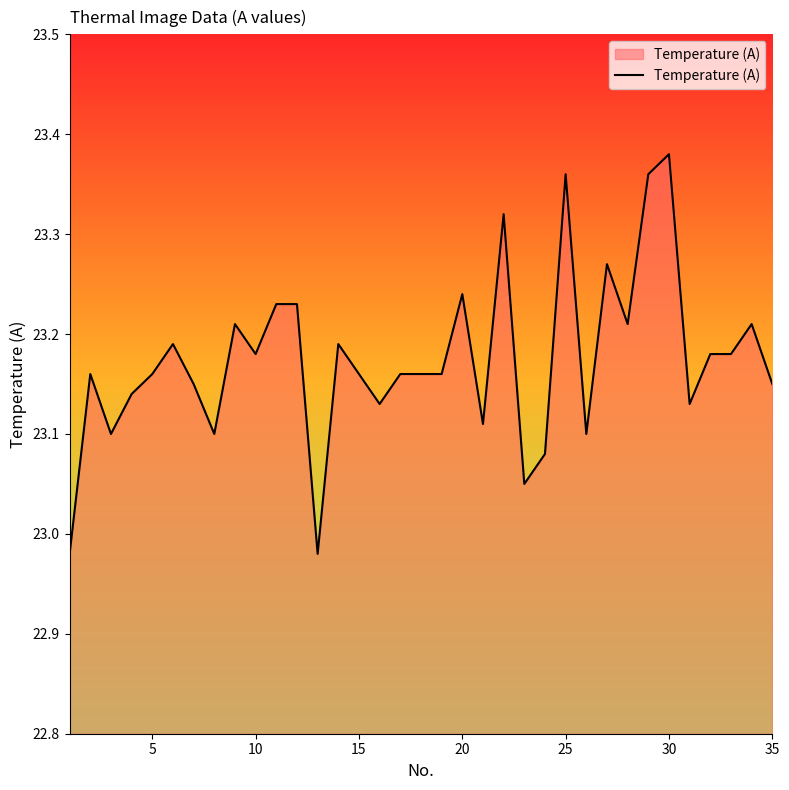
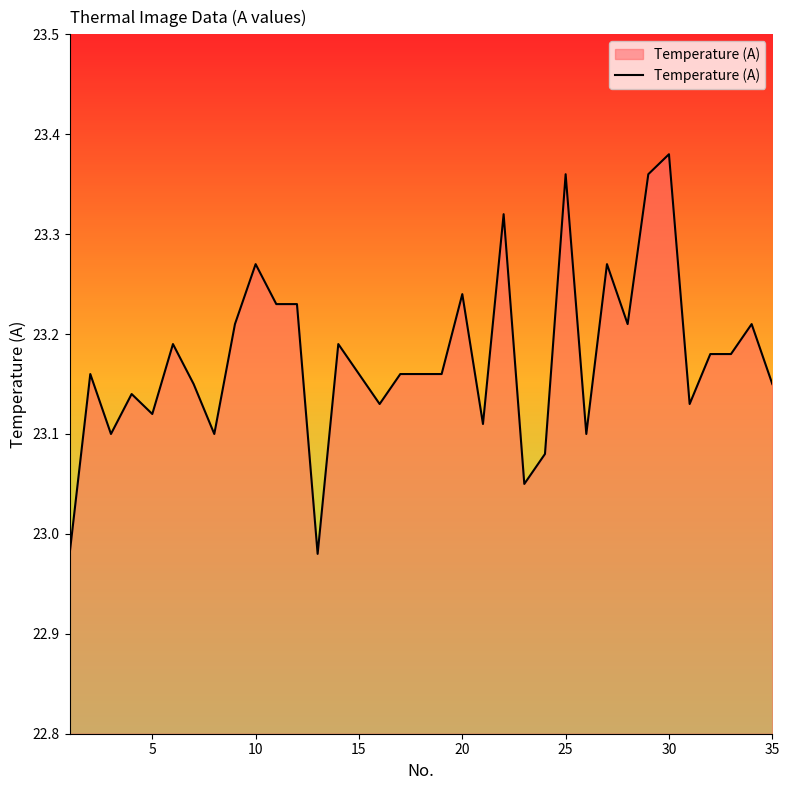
5: 23.16 -> 23.12
10: 23.18 -> 23.27
